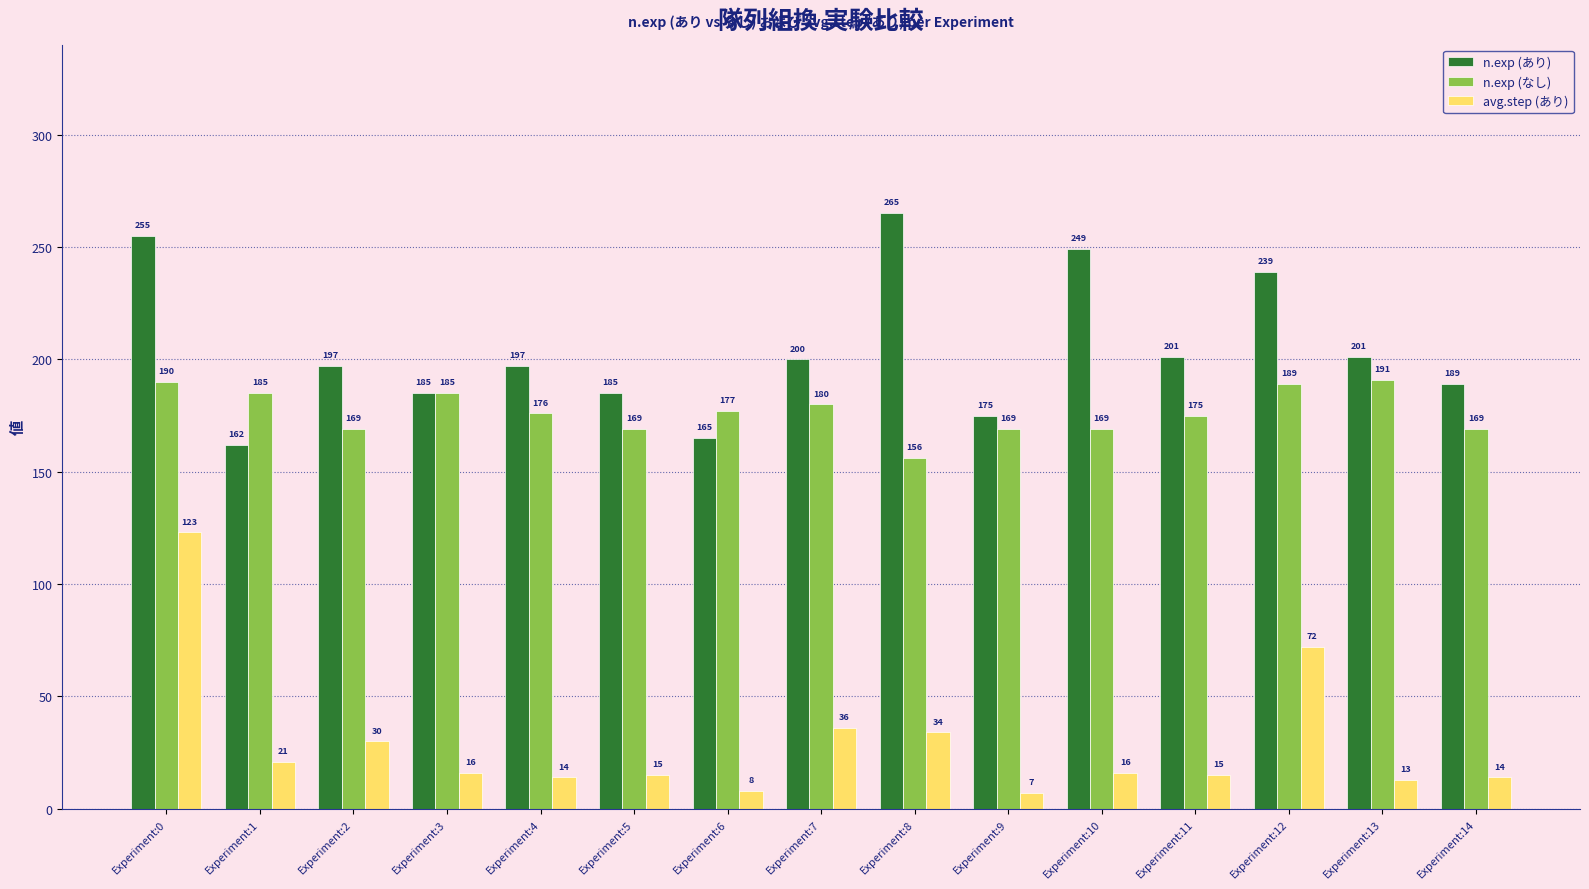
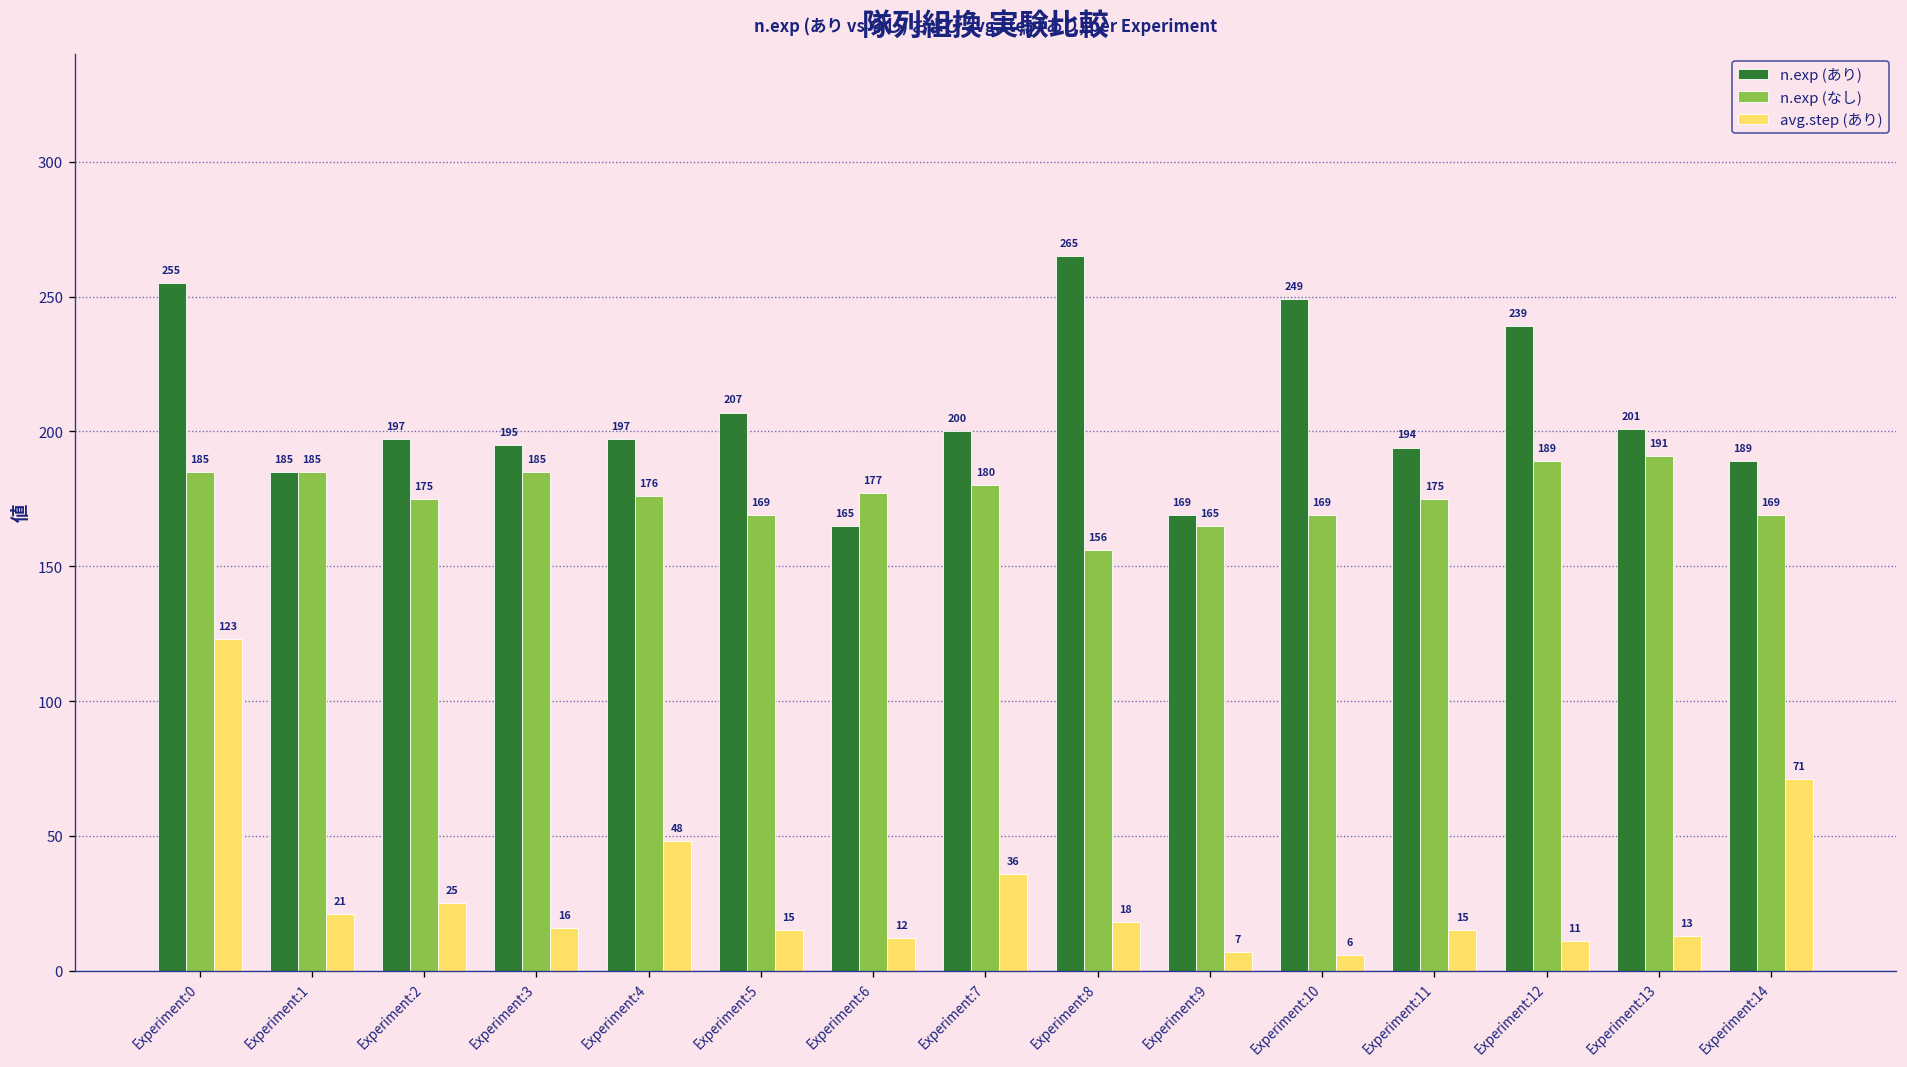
n.exp (なし), Experiment:0: 190 -> 185
n.exp (あり), Experiment:1: 162 -> 185
n.exp (なし), Experiment:2: 169 -> 175
avg.step (あり), Experiment:2: 30 -> 25
n.exp (あり), Experiment:3: 185 -> 195
avg.step (あり), Experiment:4: 14 -> 48
n.exp (あり), Experiment:5: 185 -> 207
avg.step (あり), Experiment:6: 8 -> 12
avg.step (あり), Experiment:8: 34 -> 18
n.exp (あり), Experiment:9: 175 -> 169
n.exp (なし), Experiment:9: 169 -> 165
avg.step (あり), Experiment:10: 16 -> 6
n.exp (あり), Experiment:11: 201 -> 194
avg.step (あり), Experiment:12: 72 -> 11
avg.step (あり), Experiment:14: 14 -> 71
